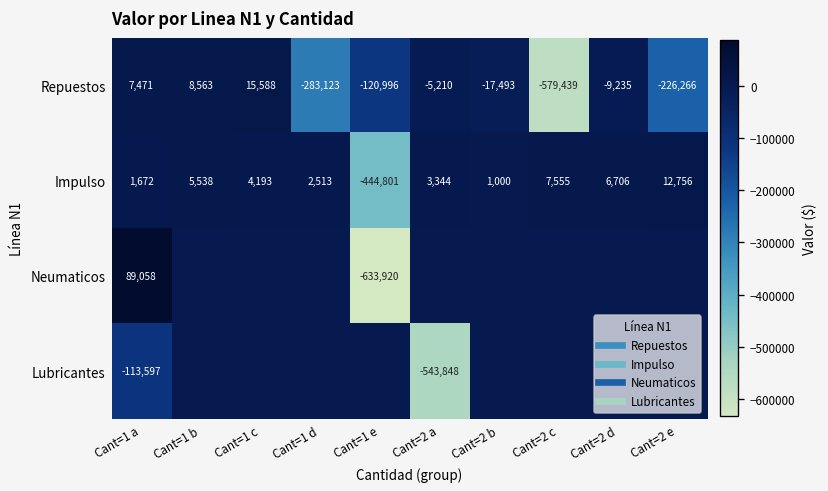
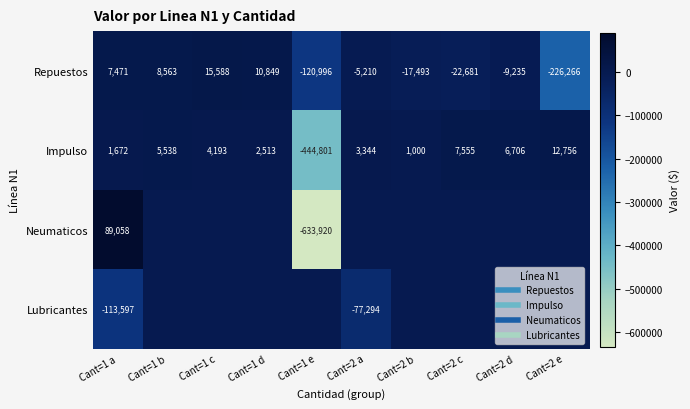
Repuestos, Cant=1 d: -283,123 -> 10,849
Repuestos, Cant=2 c: -579,439 -> -22,681
Lubricantes, Cant=2 a: -543,848 -> -77,294
